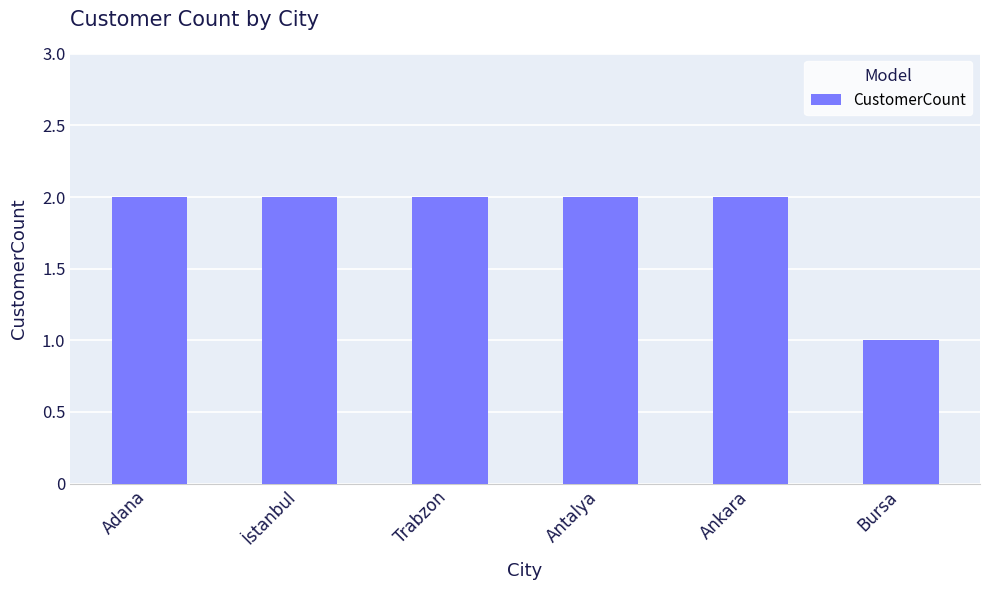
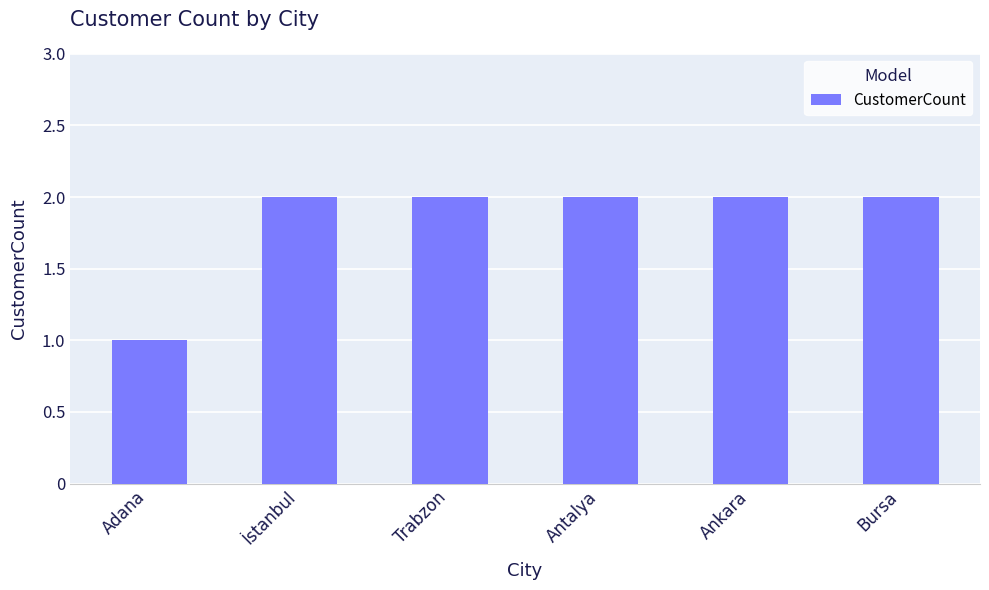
Adana: 2 -> 1
Bursa: 1 -> 2
